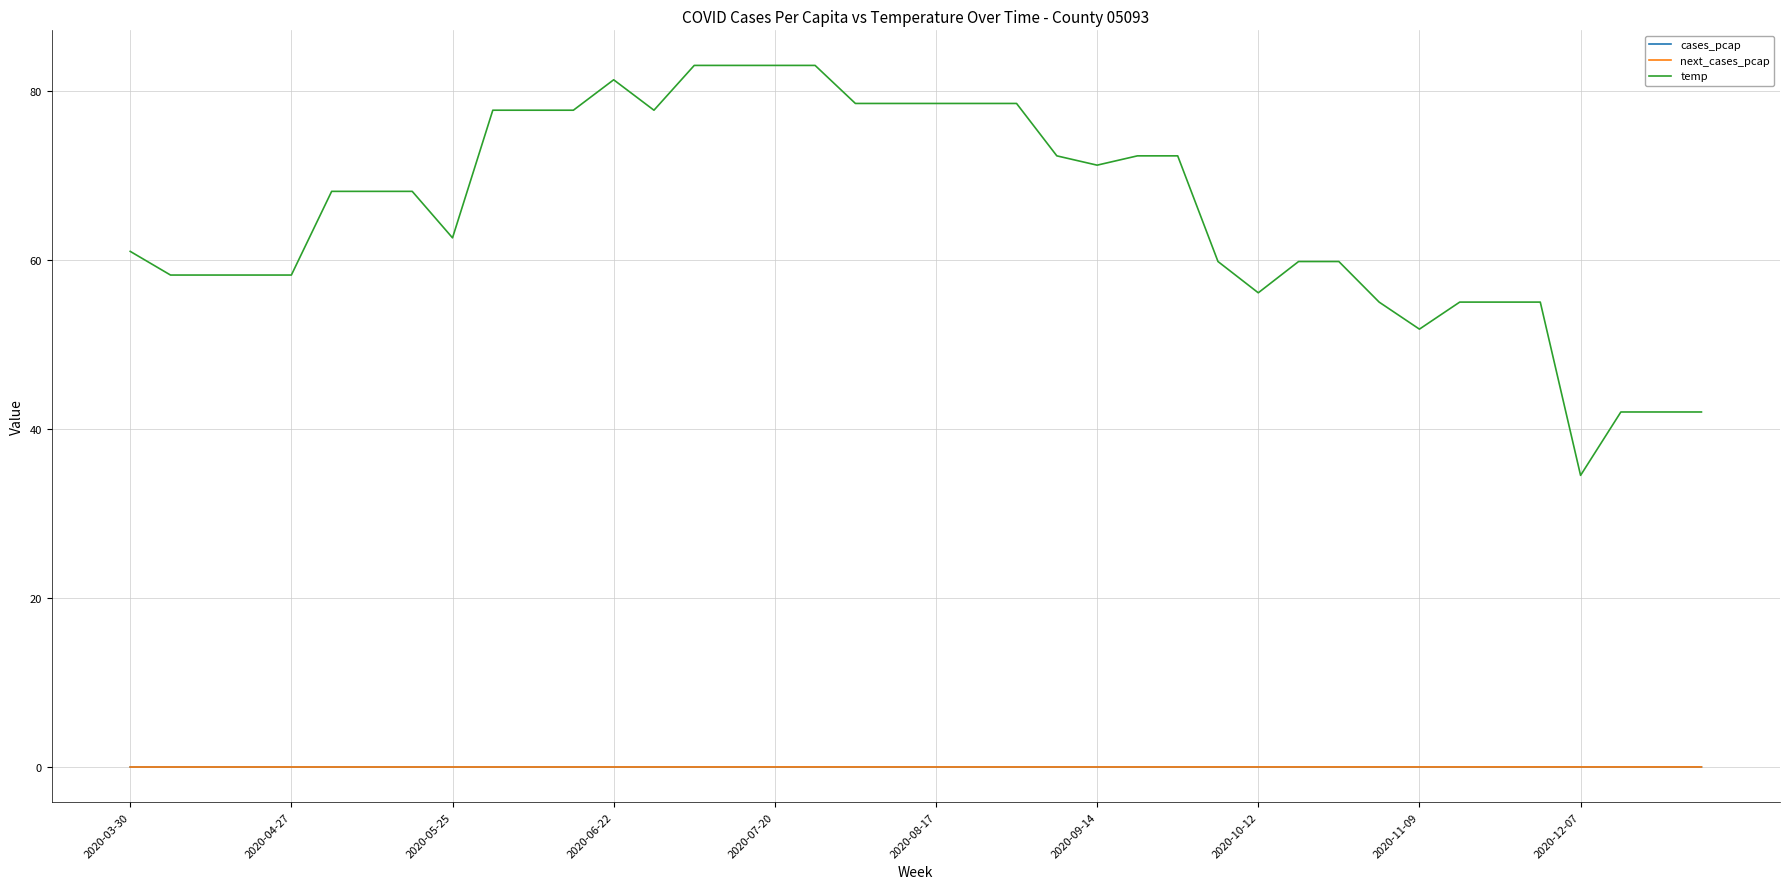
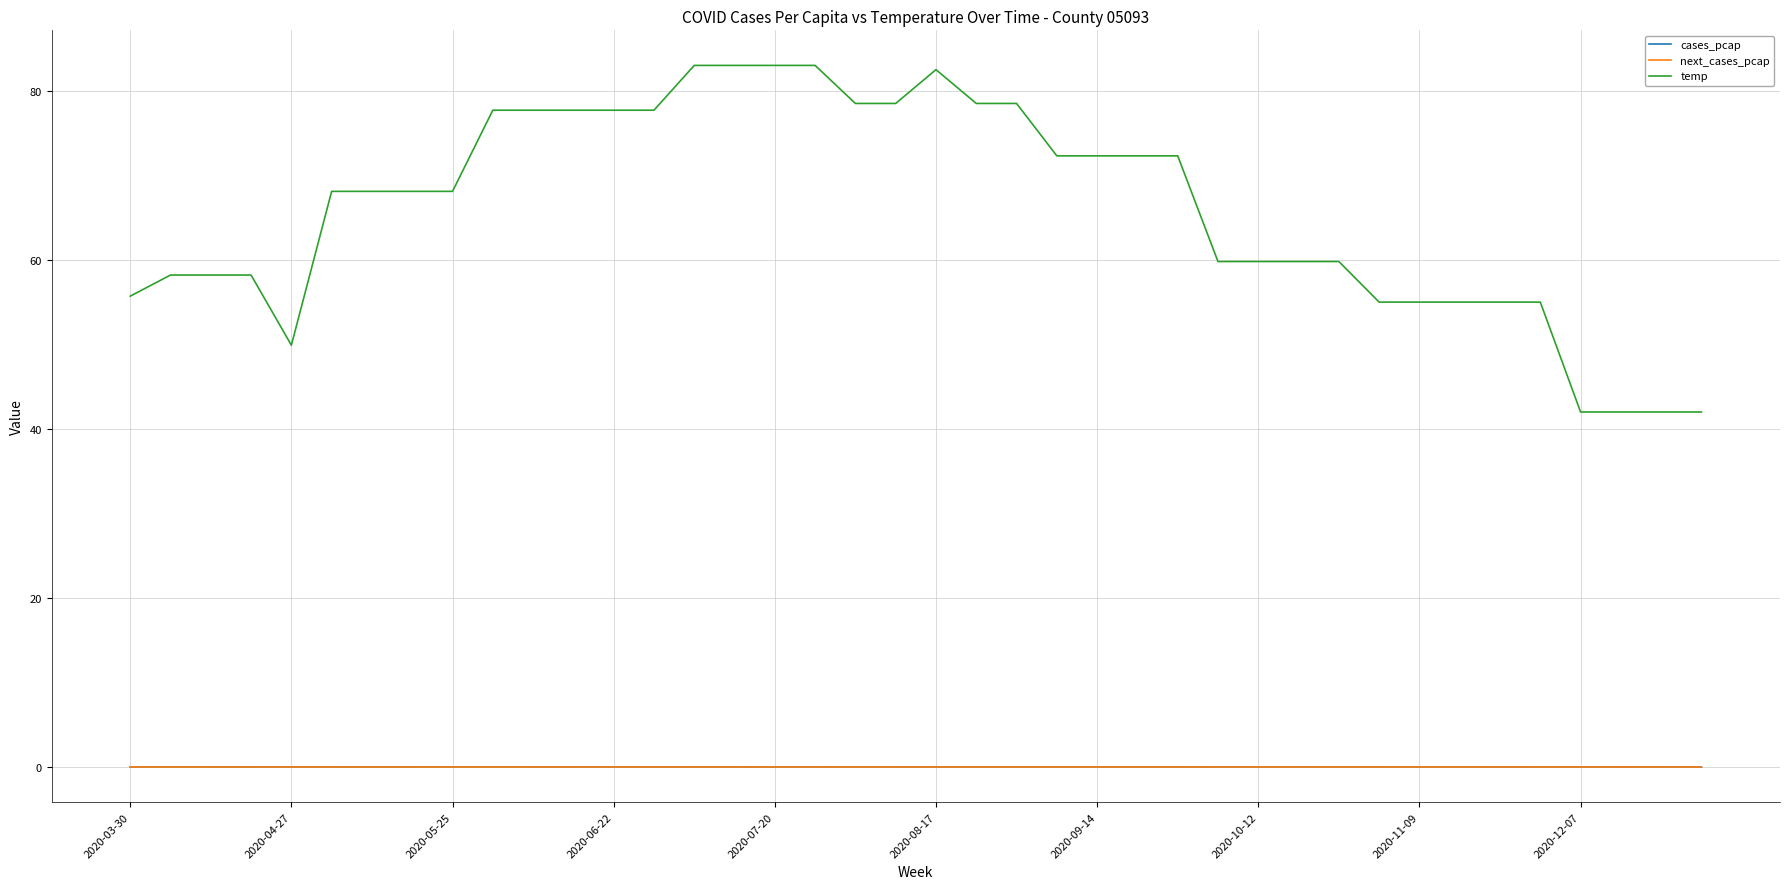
temp, 2020-03-30: 61 -> 56
temp, 2020-04-27: 58 -> 50
temp, 2020-05-25: 63 -> 68
temp, 2020-06-22: 81 -> 78
temp, 2020-08-17: 79 -> 83
temp, 2020-09-14: 71 -> 72
temp, 2020-10-12: 56 -> 60
temp, 2020-11-09: 52 -> 55
temp, 2020-12-07: 35 -> 42
